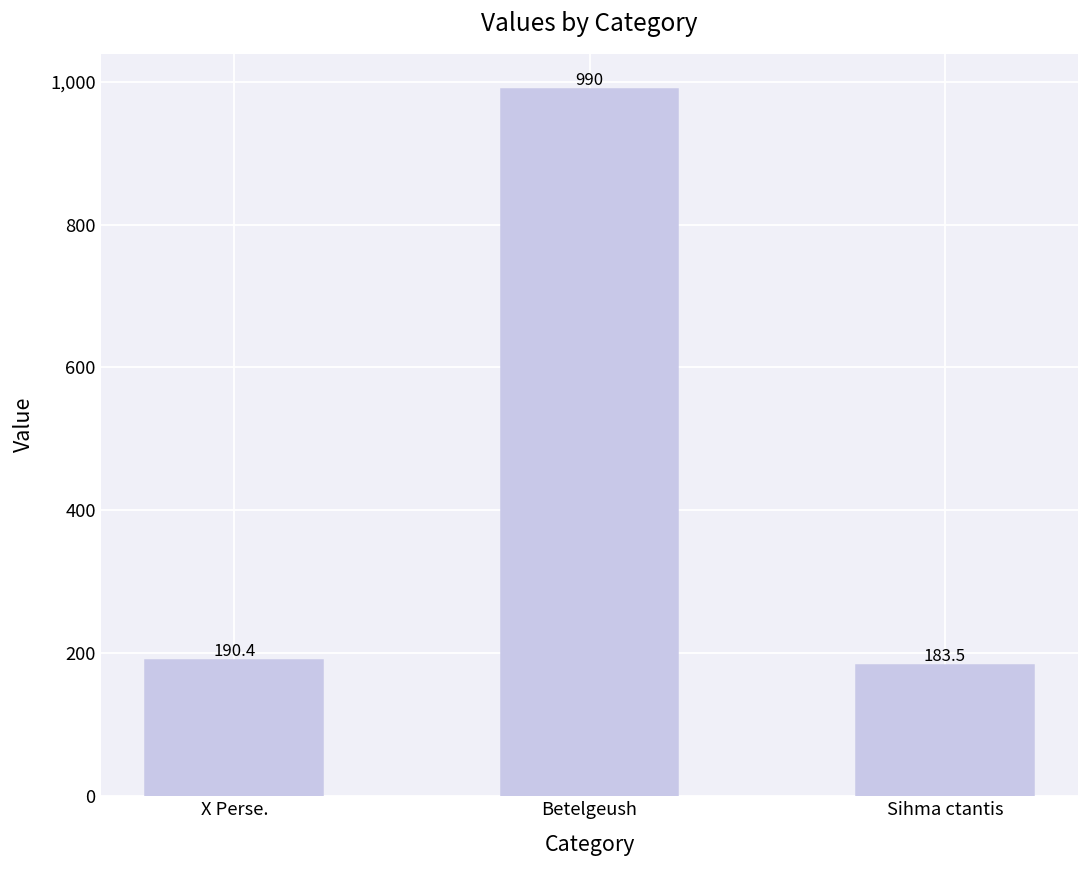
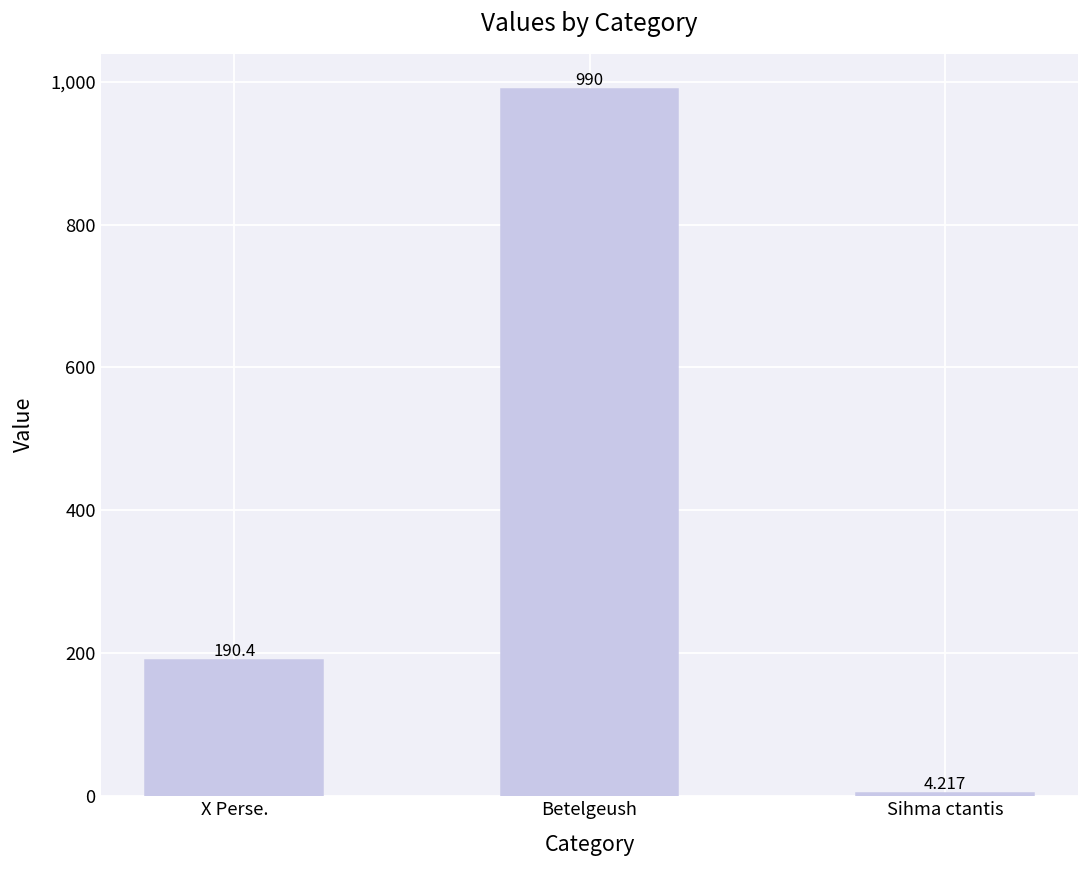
Sihma ctantis: 183.5 -> 4.217
